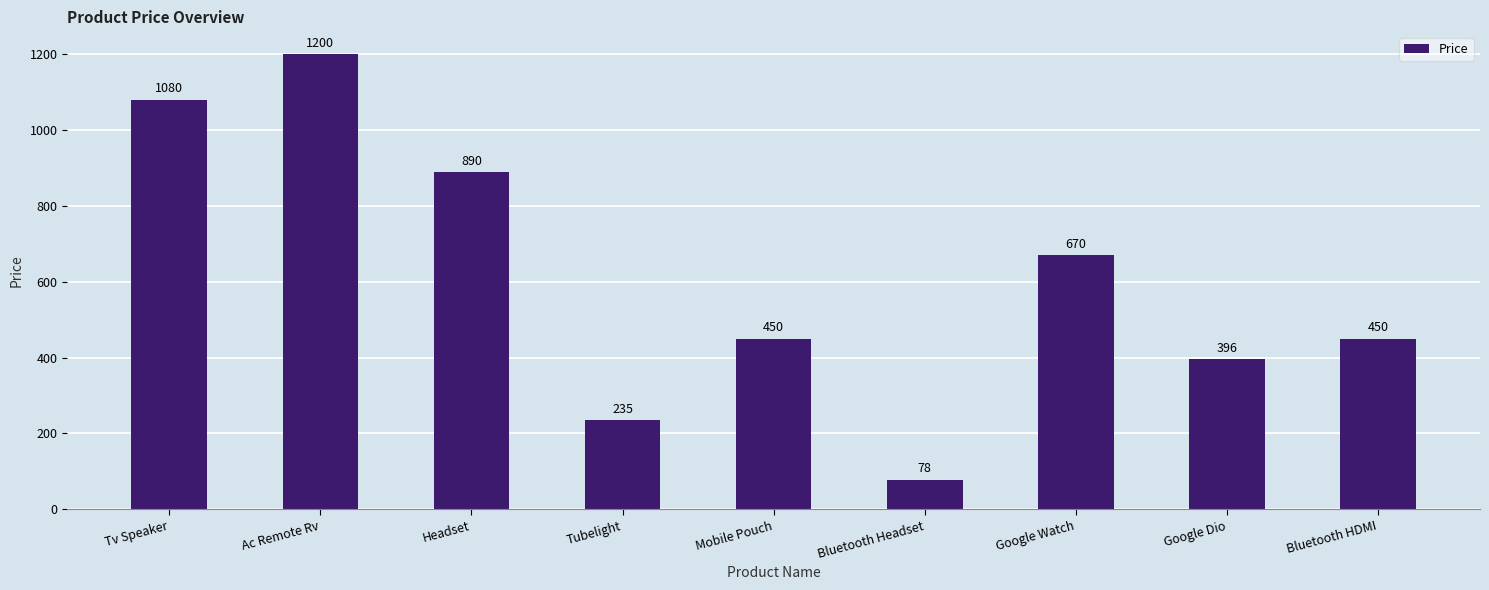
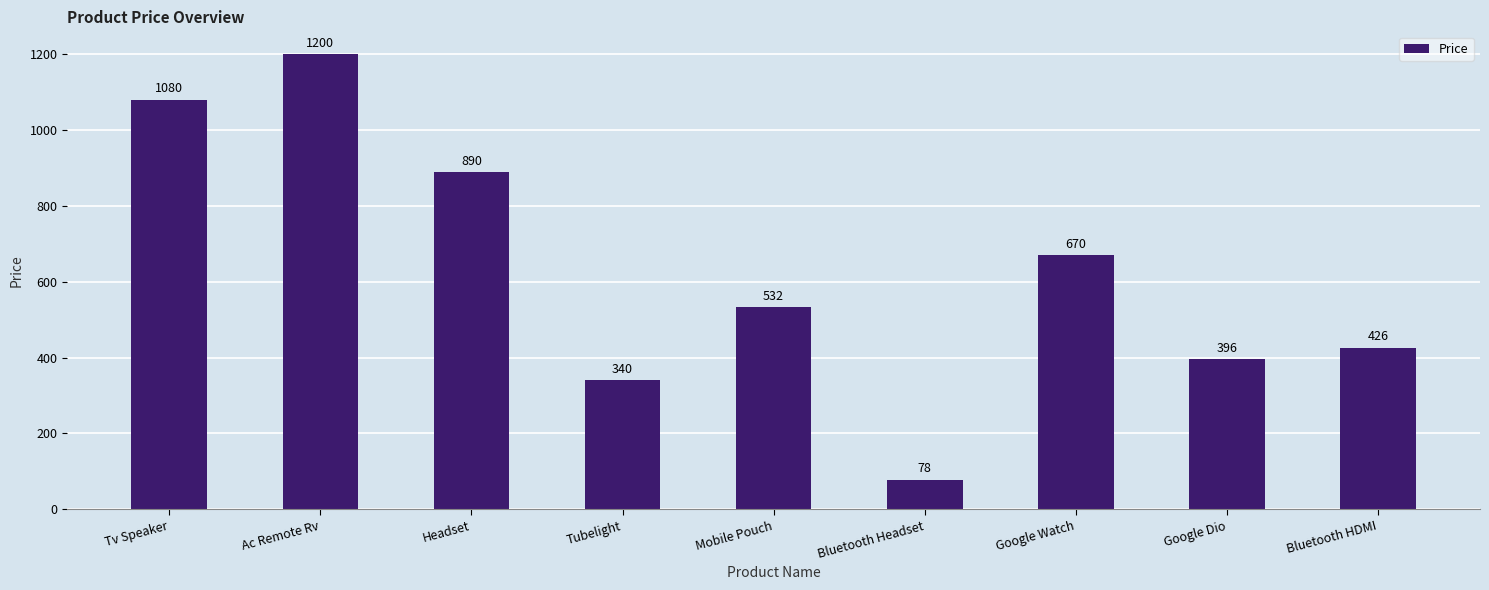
Tubelight: 235 -> 340
Mobile Pouch: 450 -> 532
Bluetooth HDMI: 450 -> 426
